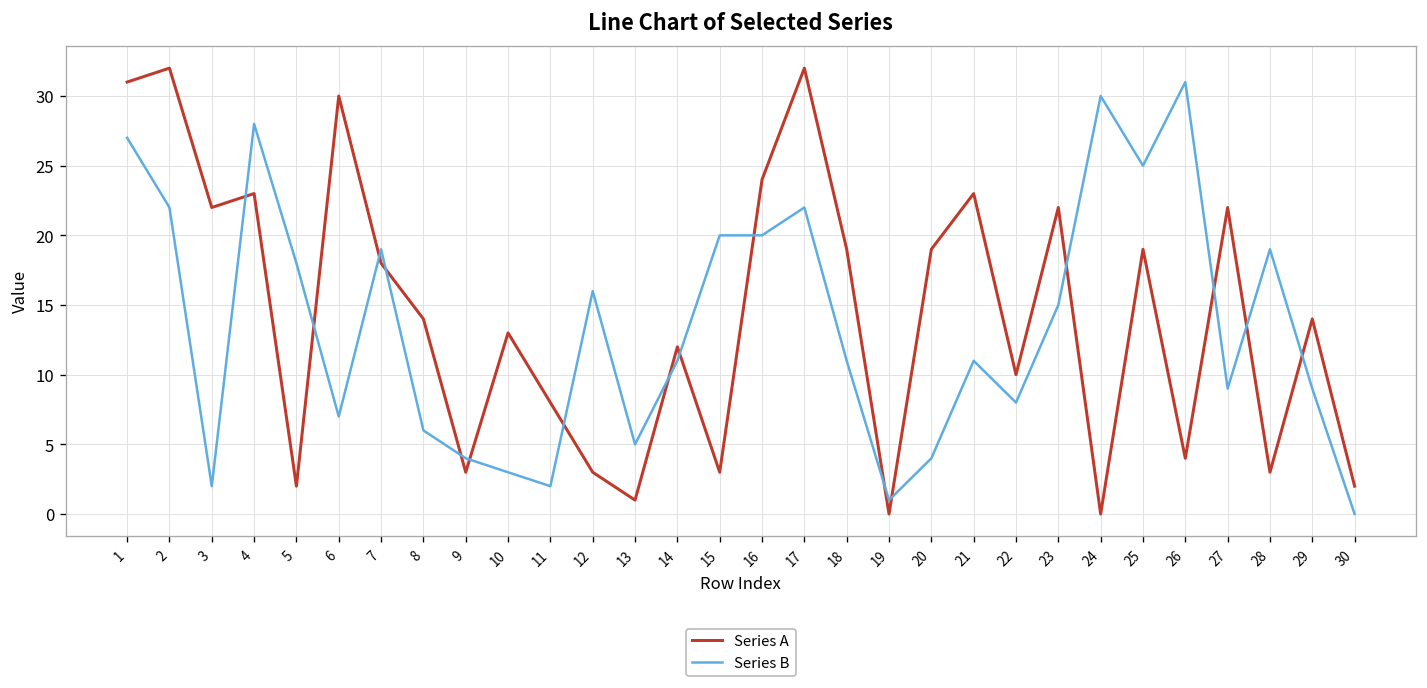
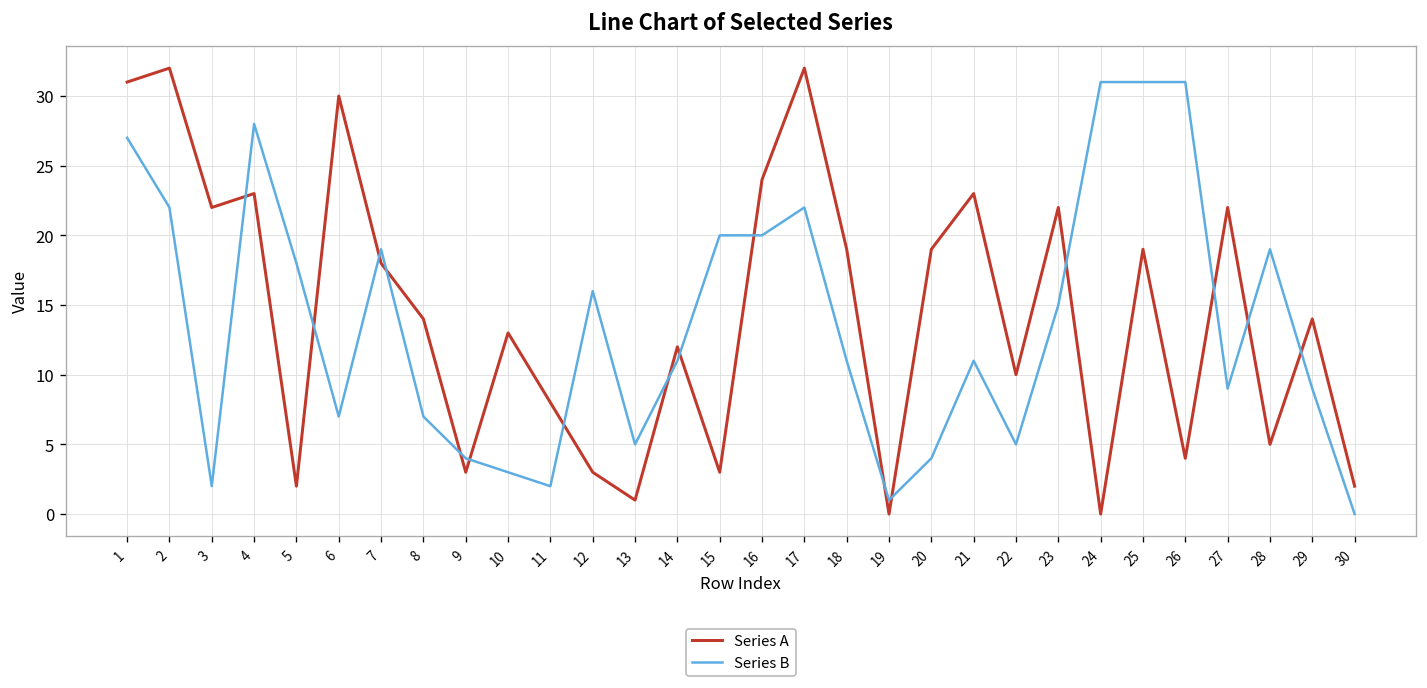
Series B, 8: 6 -> 7
Series B, 22: 8 -> 5
Series B, 24: 30 -> 31
Series B, 25: 25 -> 31
Series A, 28: 3 -> 5
